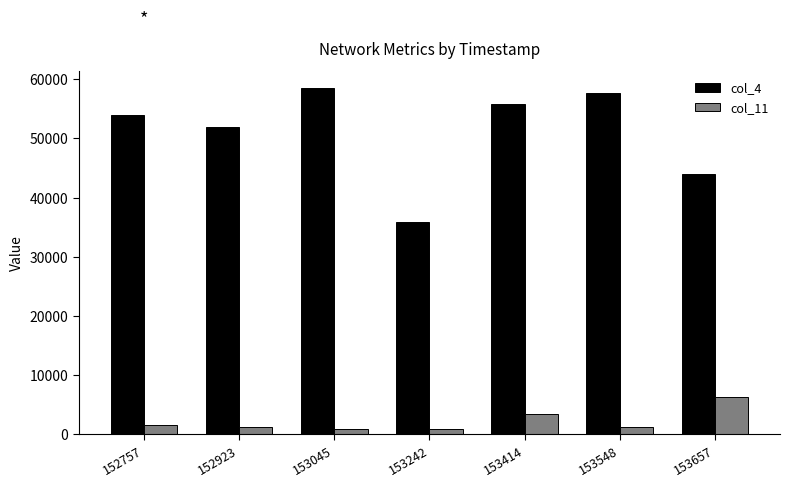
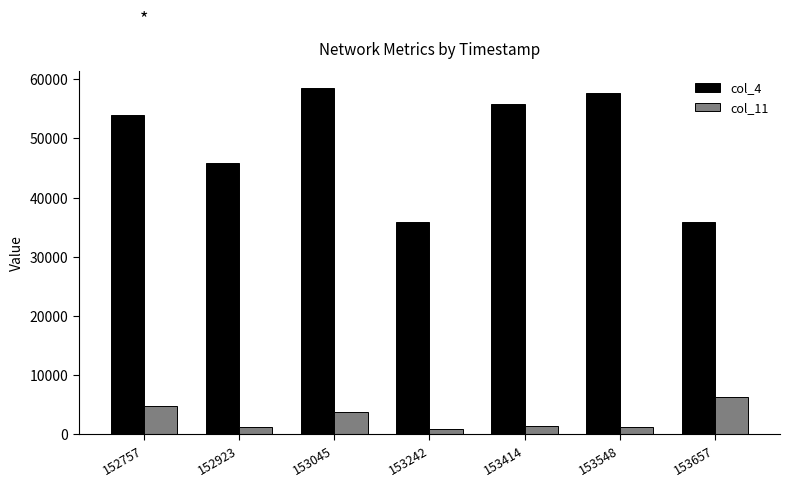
col_11, 152757: 2000 -> 5000
col_4, 152923: 52000 -> 46000
col_11, 153045: 1000 -> 4000
col_11, 153414: 3000 -> 1000
col_4, 153657: 44000 -> 36000
